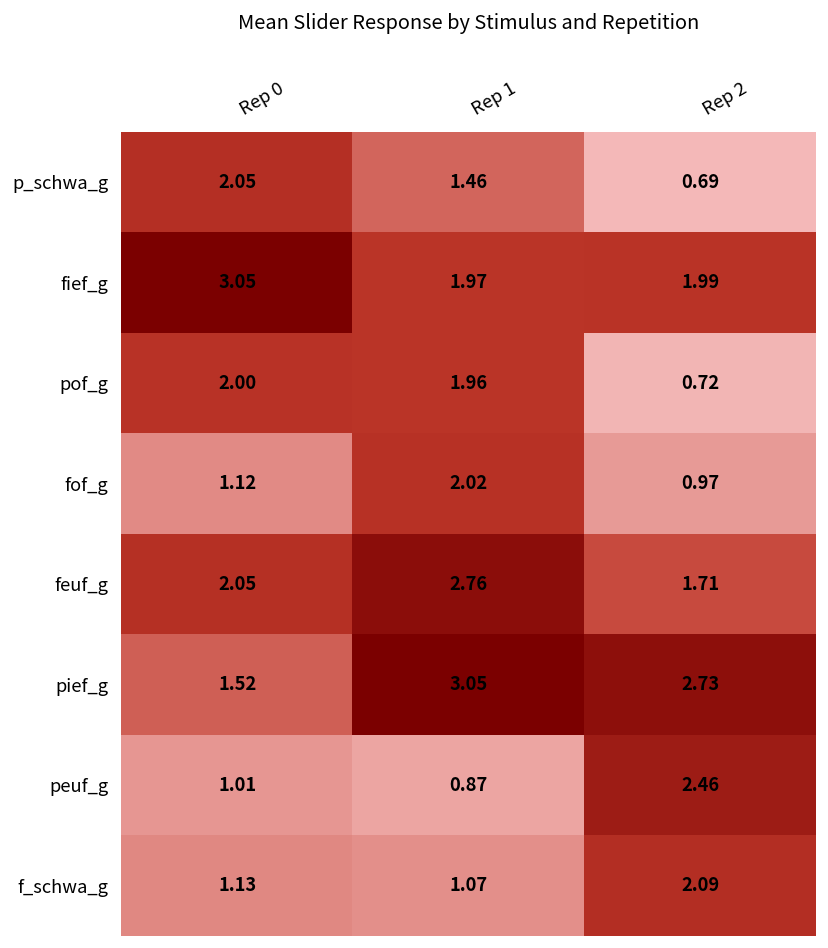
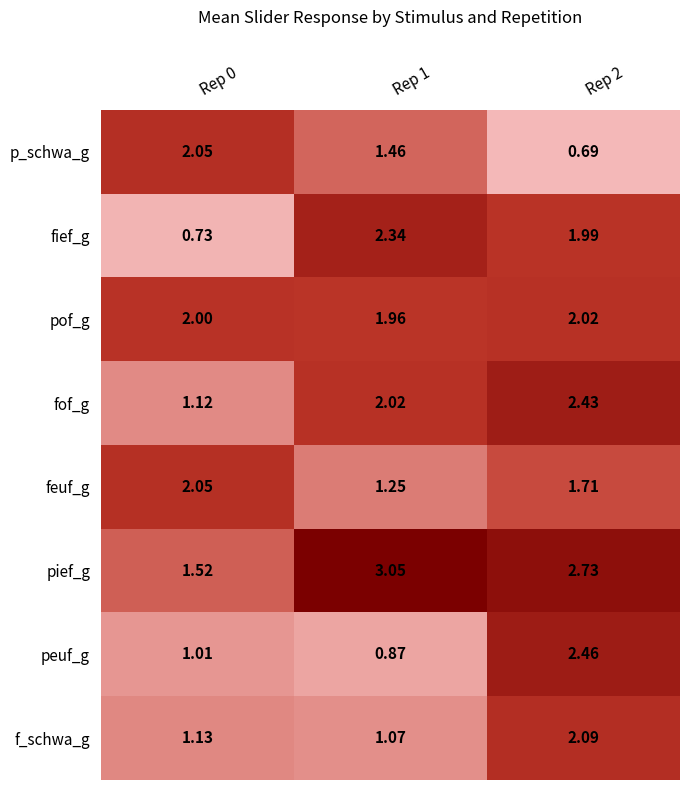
fief_g, Rep 0: 3.05 -> 0.73
fief_g, Rep 1: 1.97 -> 2.34
pof_g, Rep 2: 0.72 -> 2.02
fof_g, Rep 2: 0.97 -> 2.43
feuf_g, Rep 1: 2.76 -> 1.25
